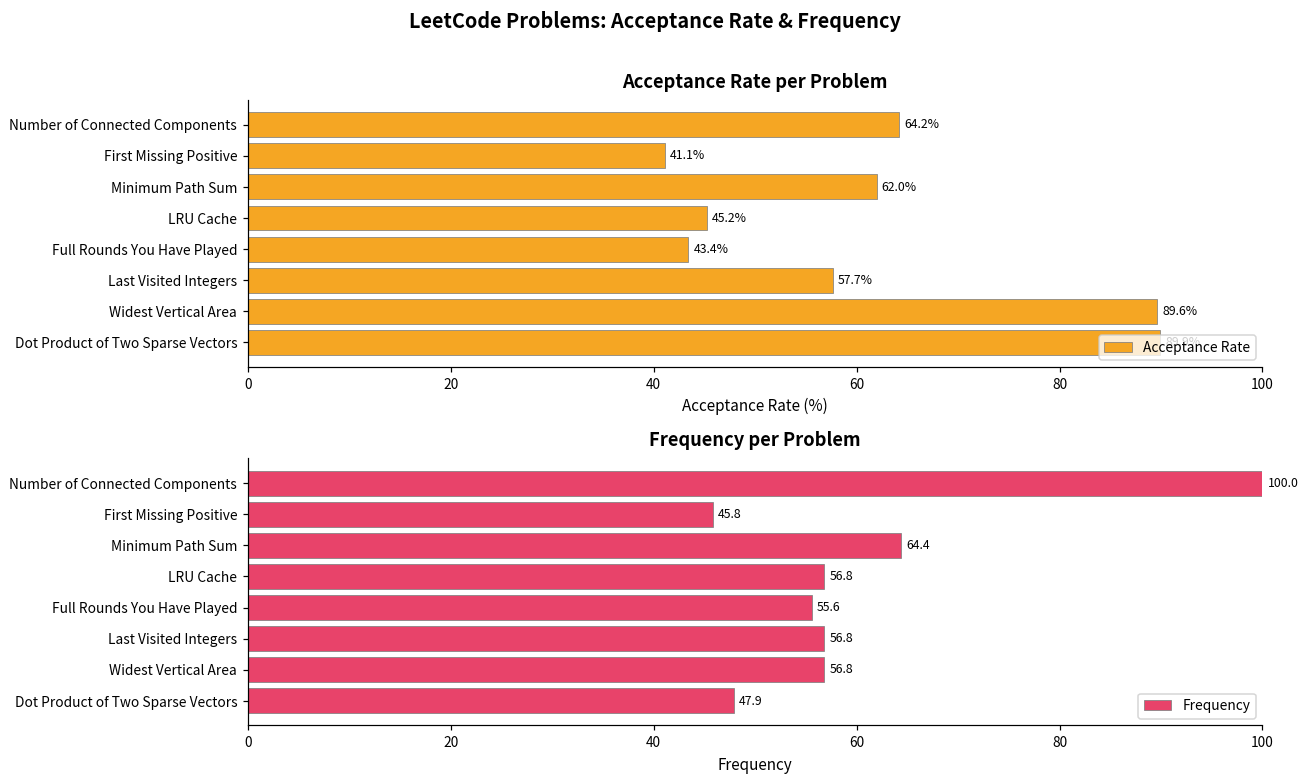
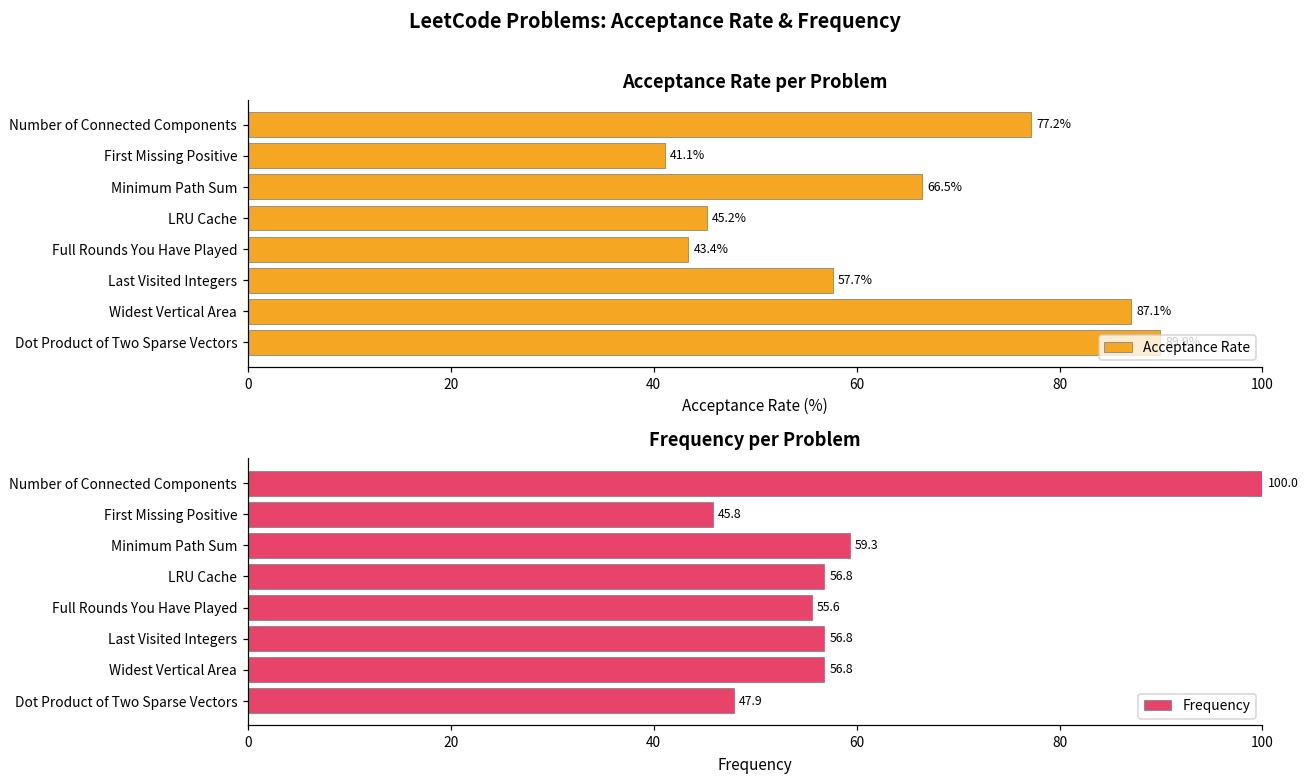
Acceptance Rate per Problem, Number of Connected Components: 64.2% -> 77.2%
Acceptance Rate per Problem, Minimum Path Sum: 62.0% -> 66.5%
Acceptance Rate per Problem, Widest Vertical Area: 89.6% -> 87.1%
Frequency per Problem, Minimum Path Sum: 64.4 -> 59.3
